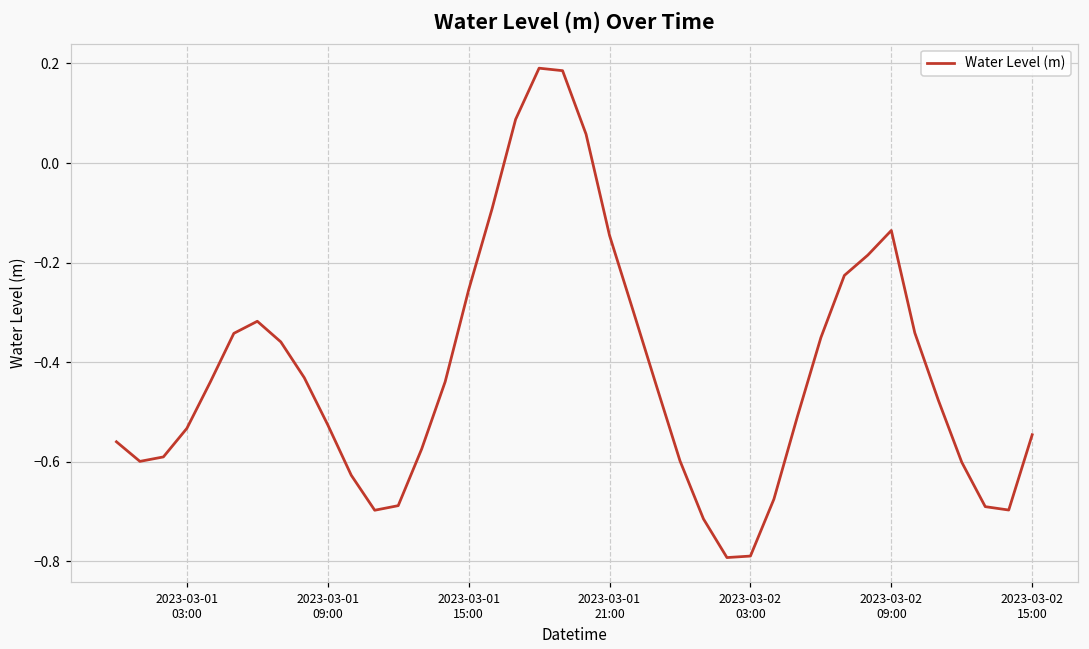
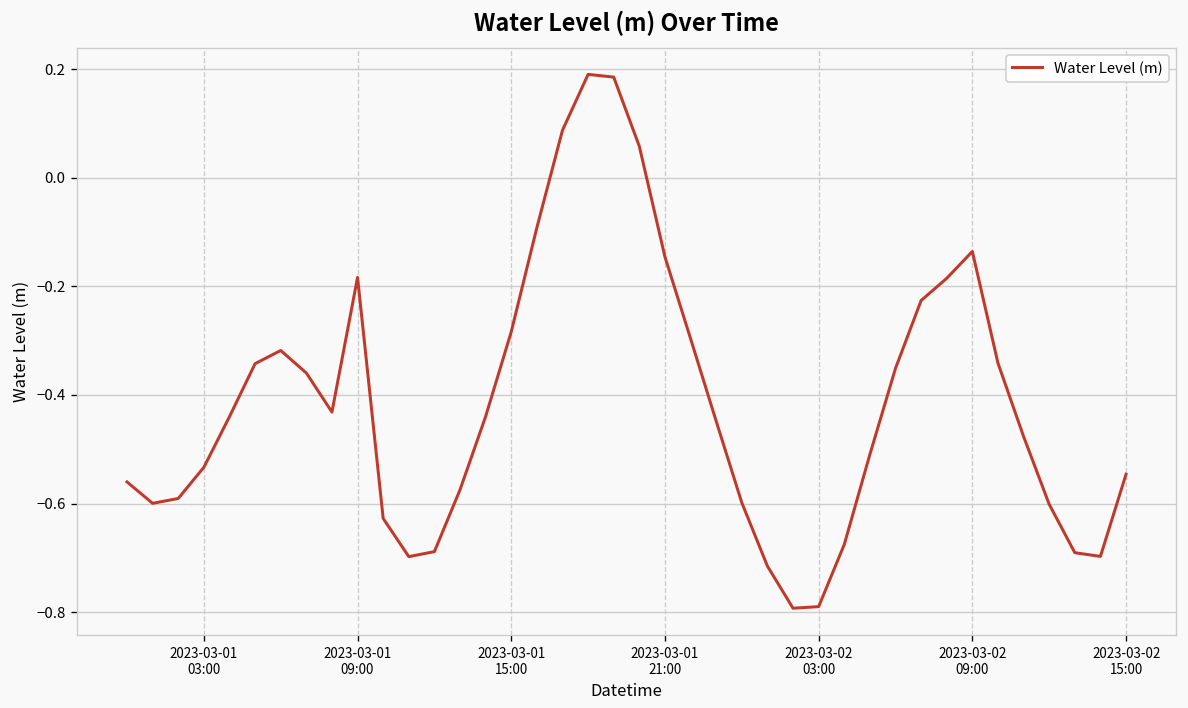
2023-03-01 09:00: -0.53 -> -0.18
2023-03-01 15:00: -0.25 -> -0.28
